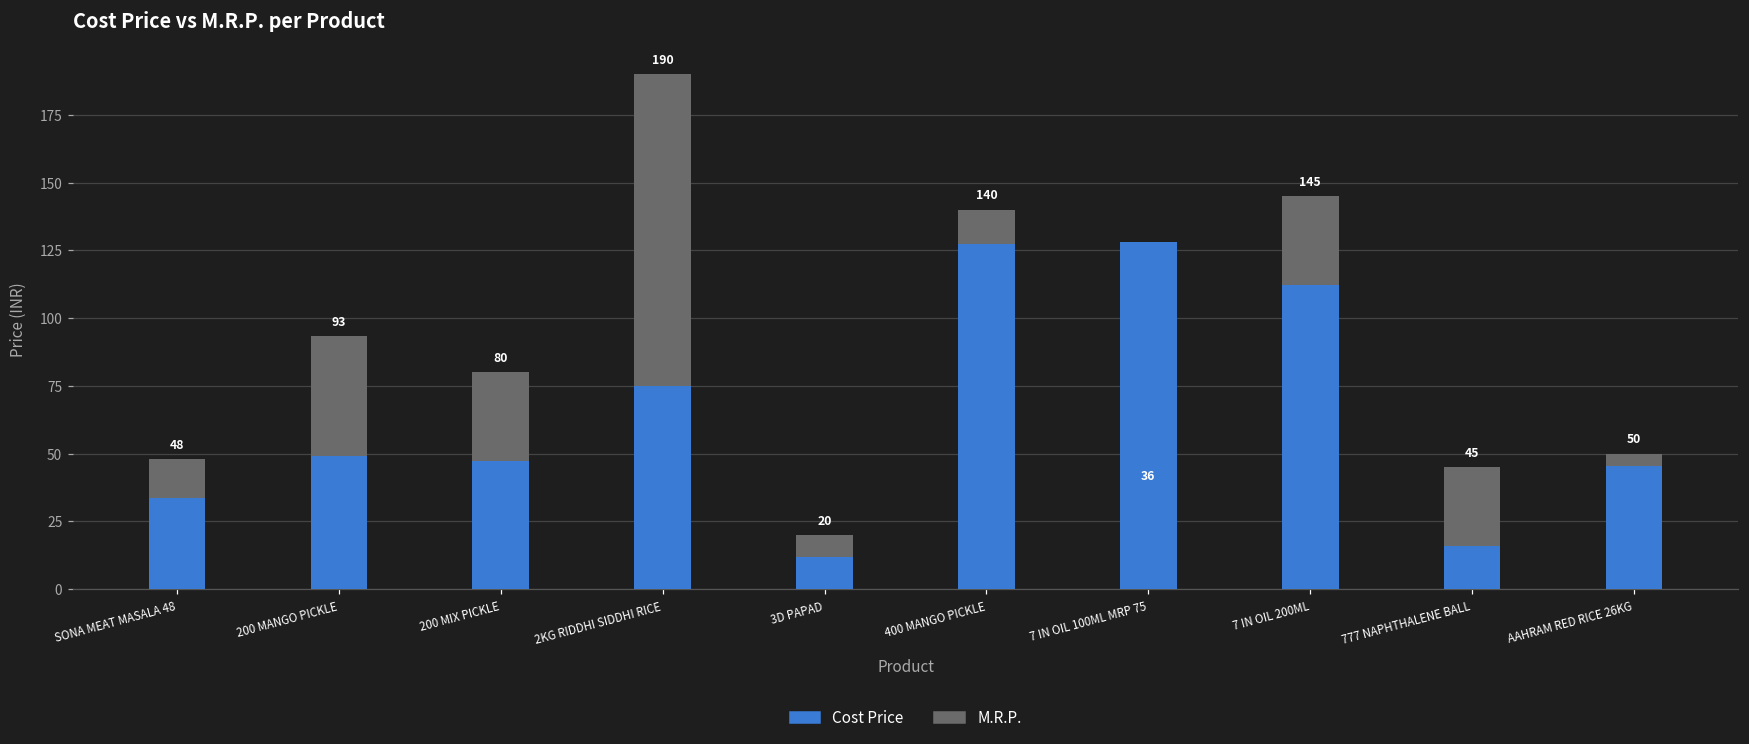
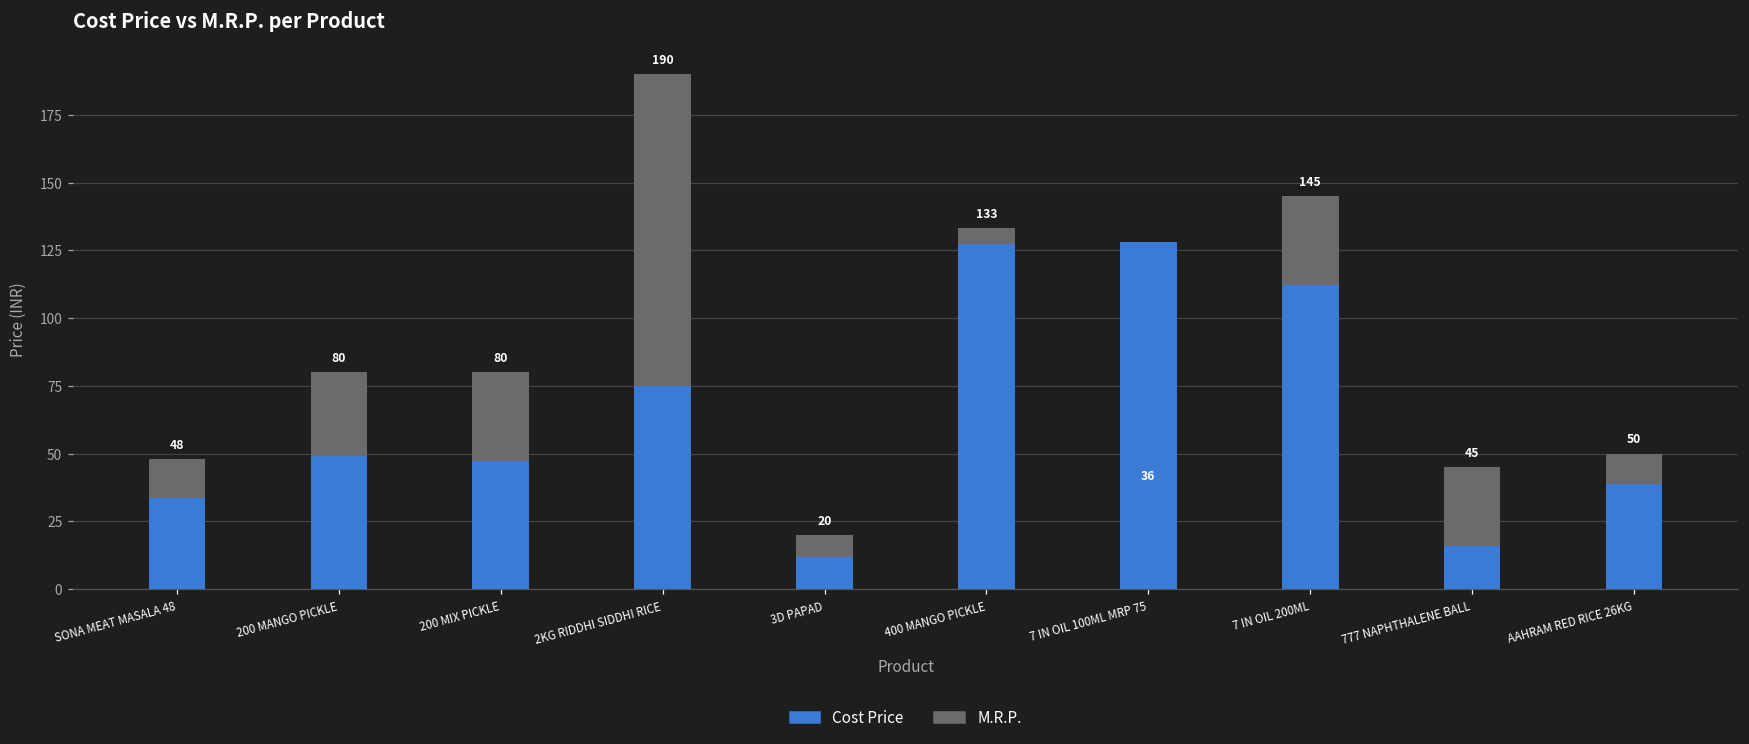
M.R.P., 200 MANGO PICKLE: 93 -> 80
M.R.P., 400 MANGO PICKLE: 140 -> 133
Cost Price, AAHRAM RED RICE 26KG: 45 -> 39
